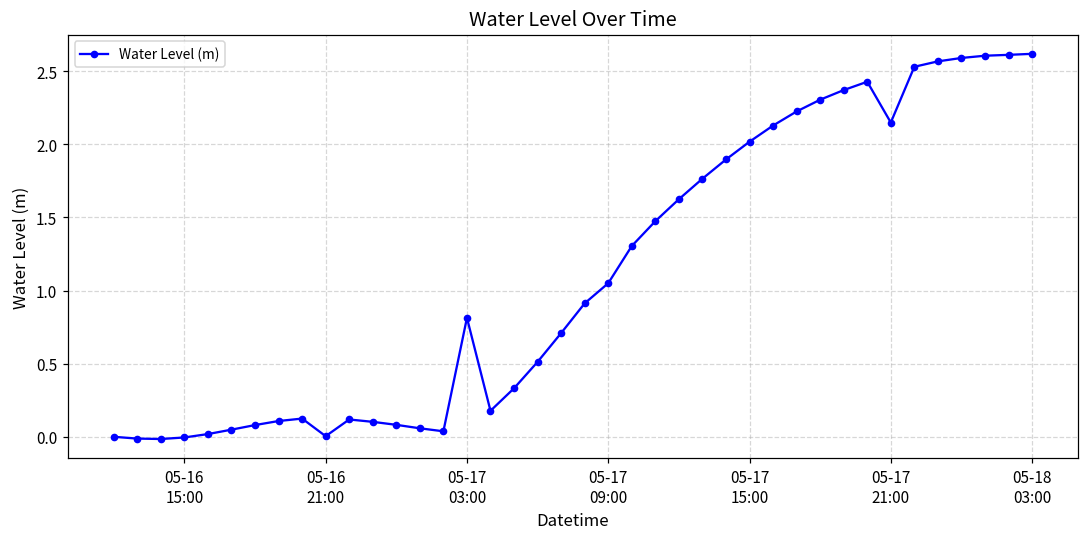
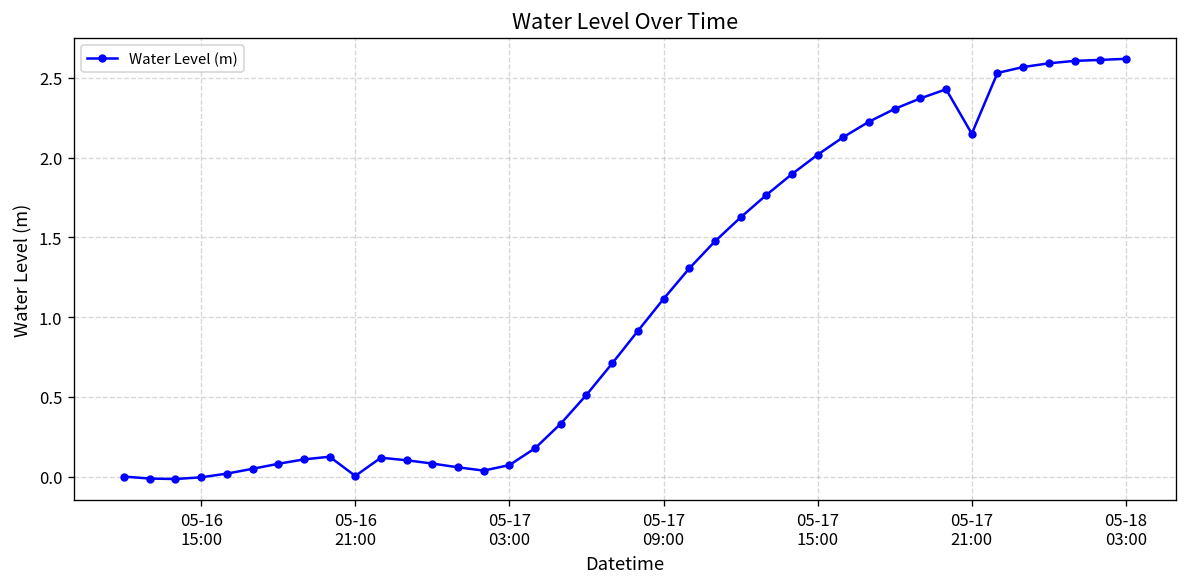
05-17 03:00: 0.81 -> 0.07
05-17 09:00: 1.05 -> 1.11
